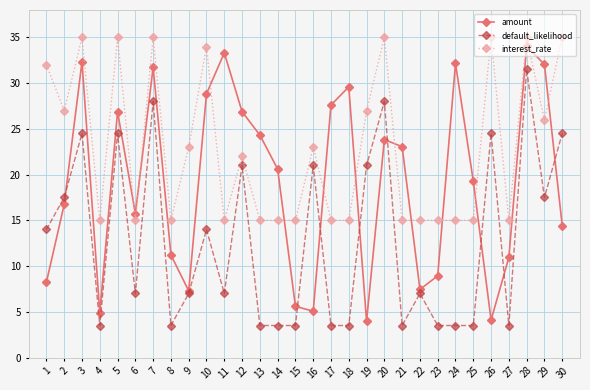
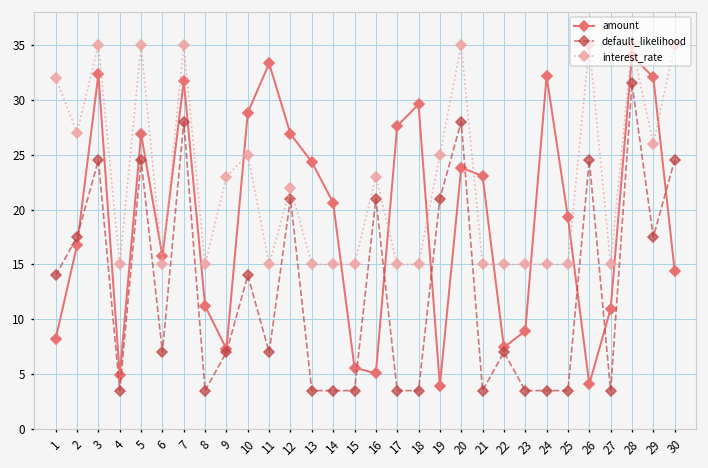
interest_rate, 10: 34 -> 25
interest_rate, 19: 27 -> 25
